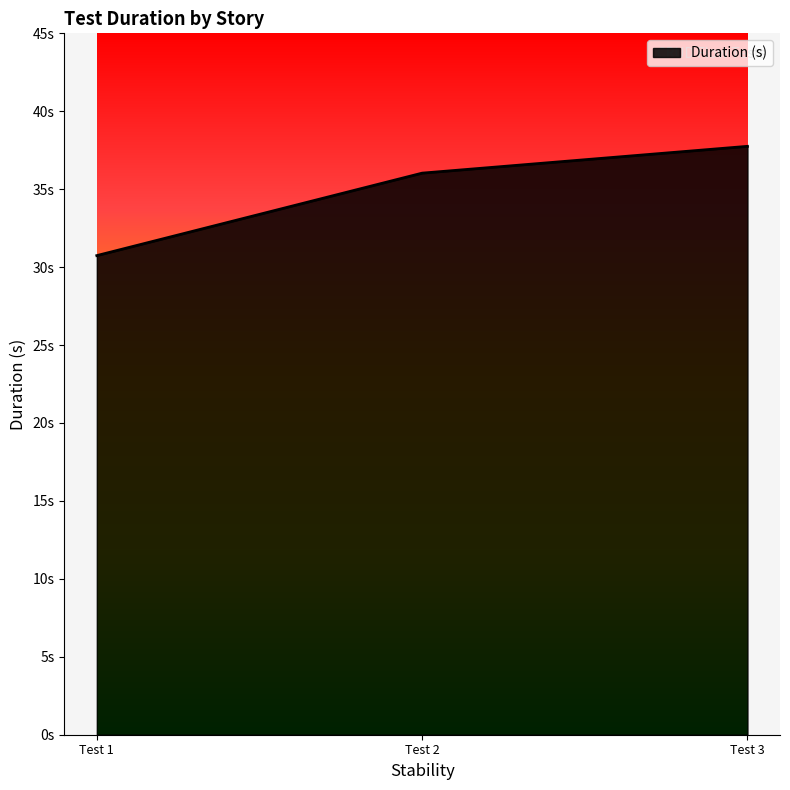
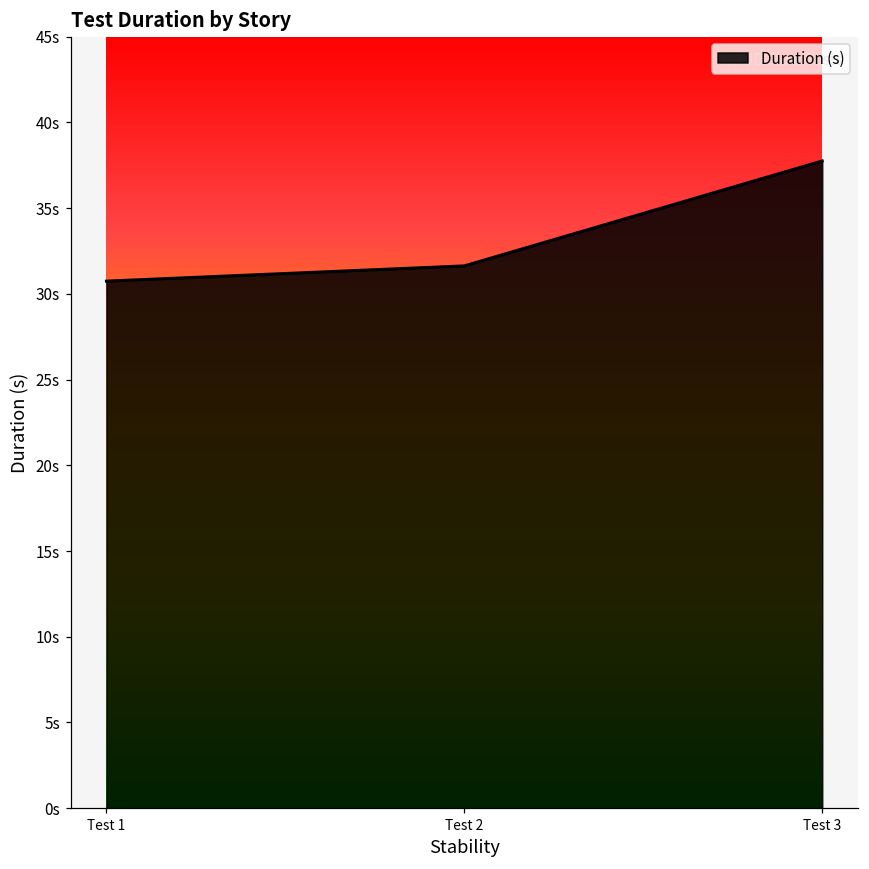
Test 2: 36.0s -> 31.6s
